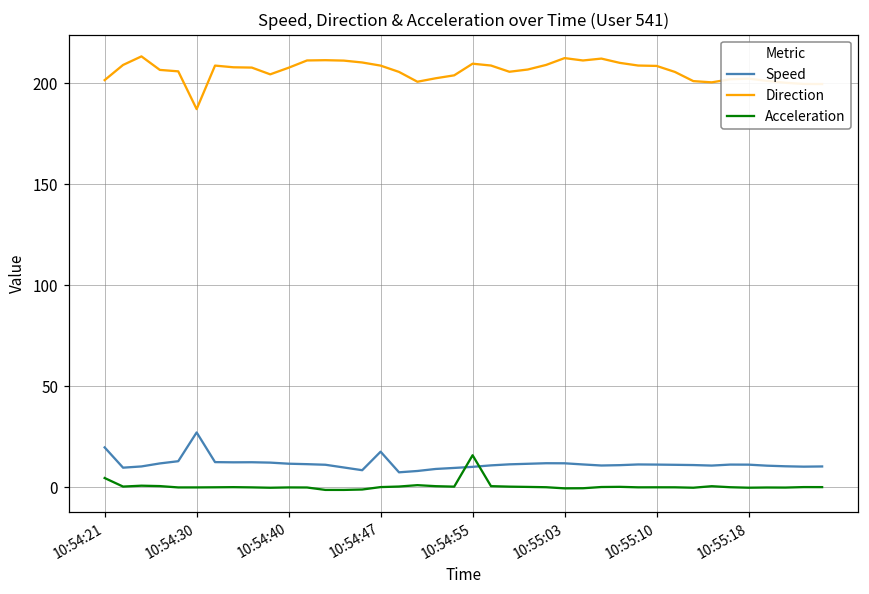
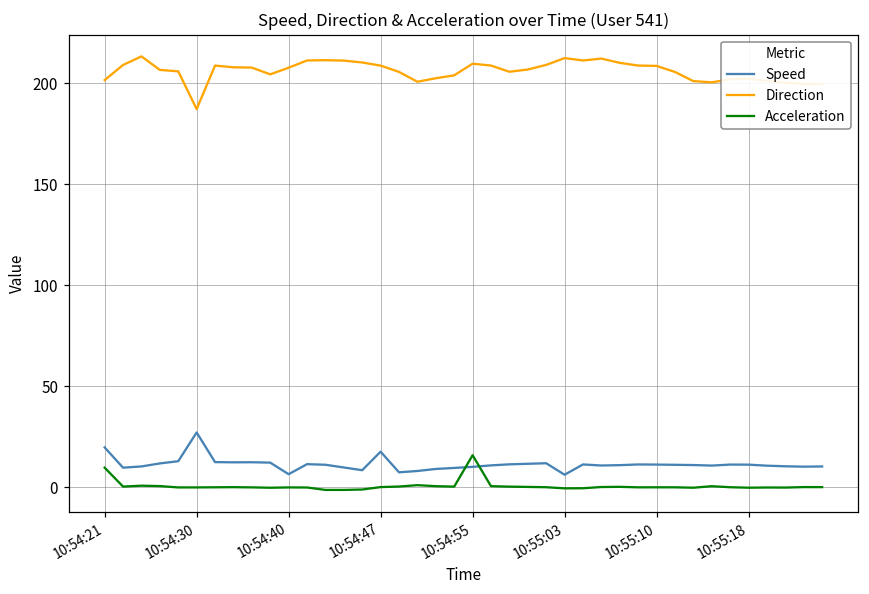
Acceleration, 10:54:21: 5 -> 10
Speed, 10:54:40: 12 -> 6
Speed, 10:55:03: 12 -> 6
